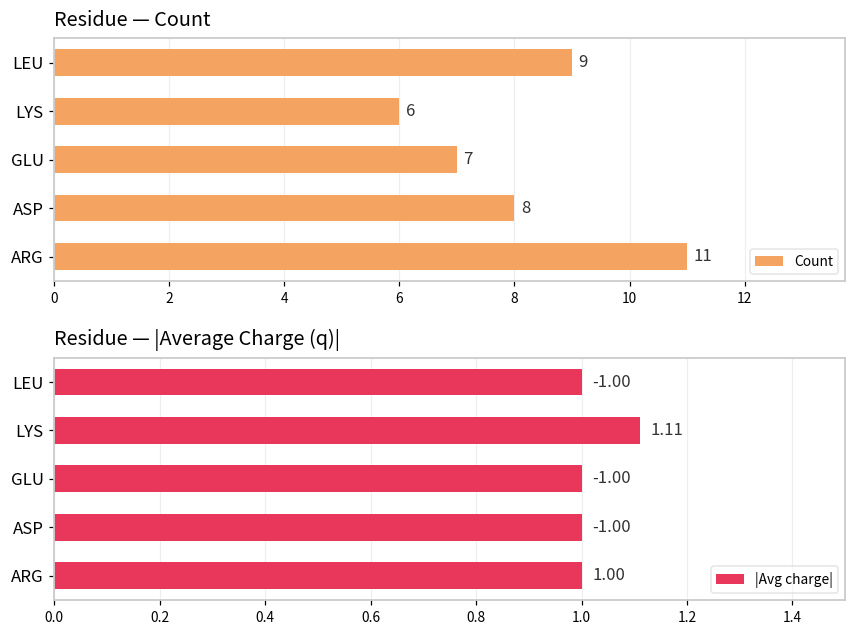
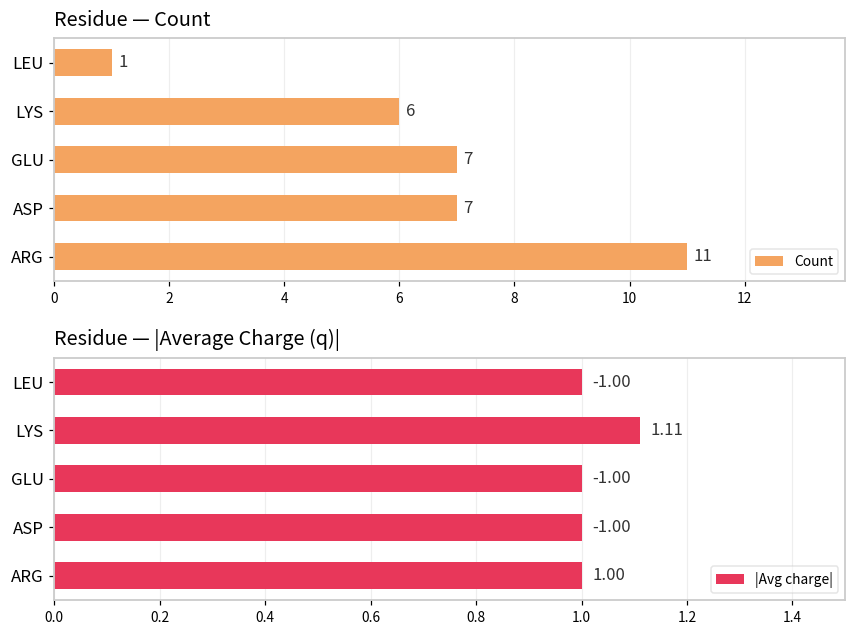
Residue — Count, LEU: 9 -> 1
Residue — Count, ASP: 8 -> 7
